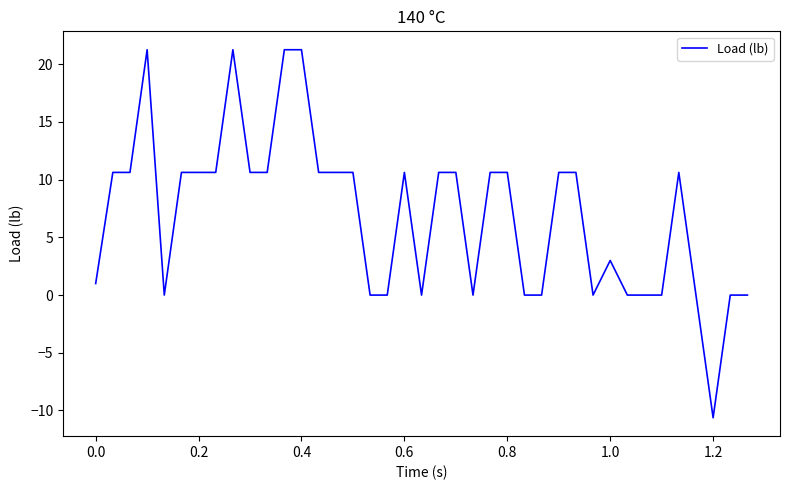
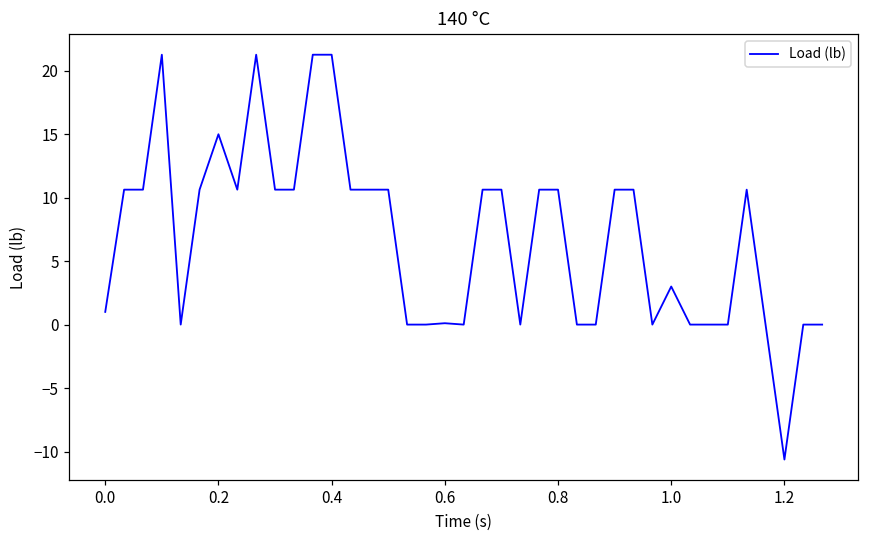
0.2: 10.6 -> 15.0
0.6: 10.6 -> 0.1
